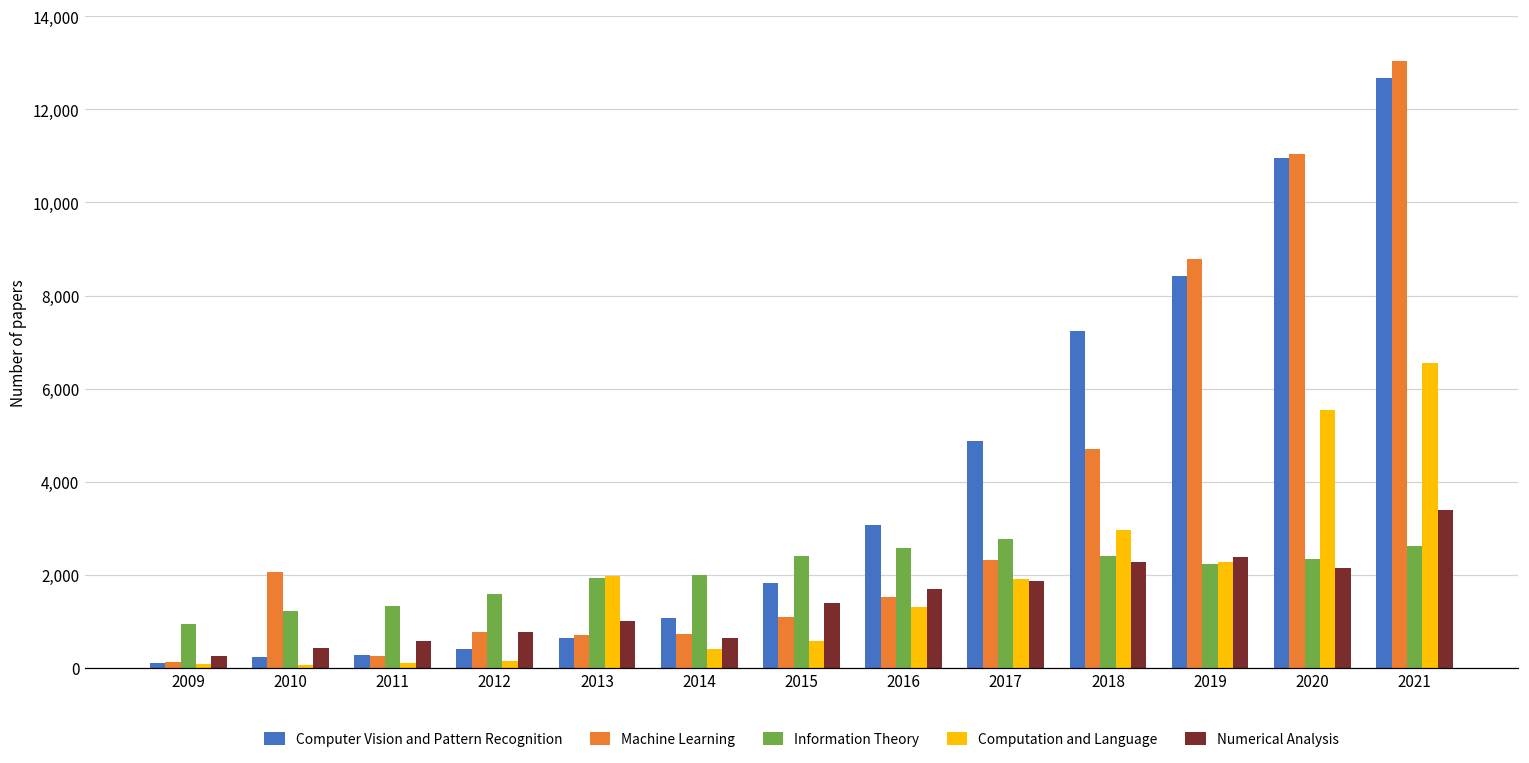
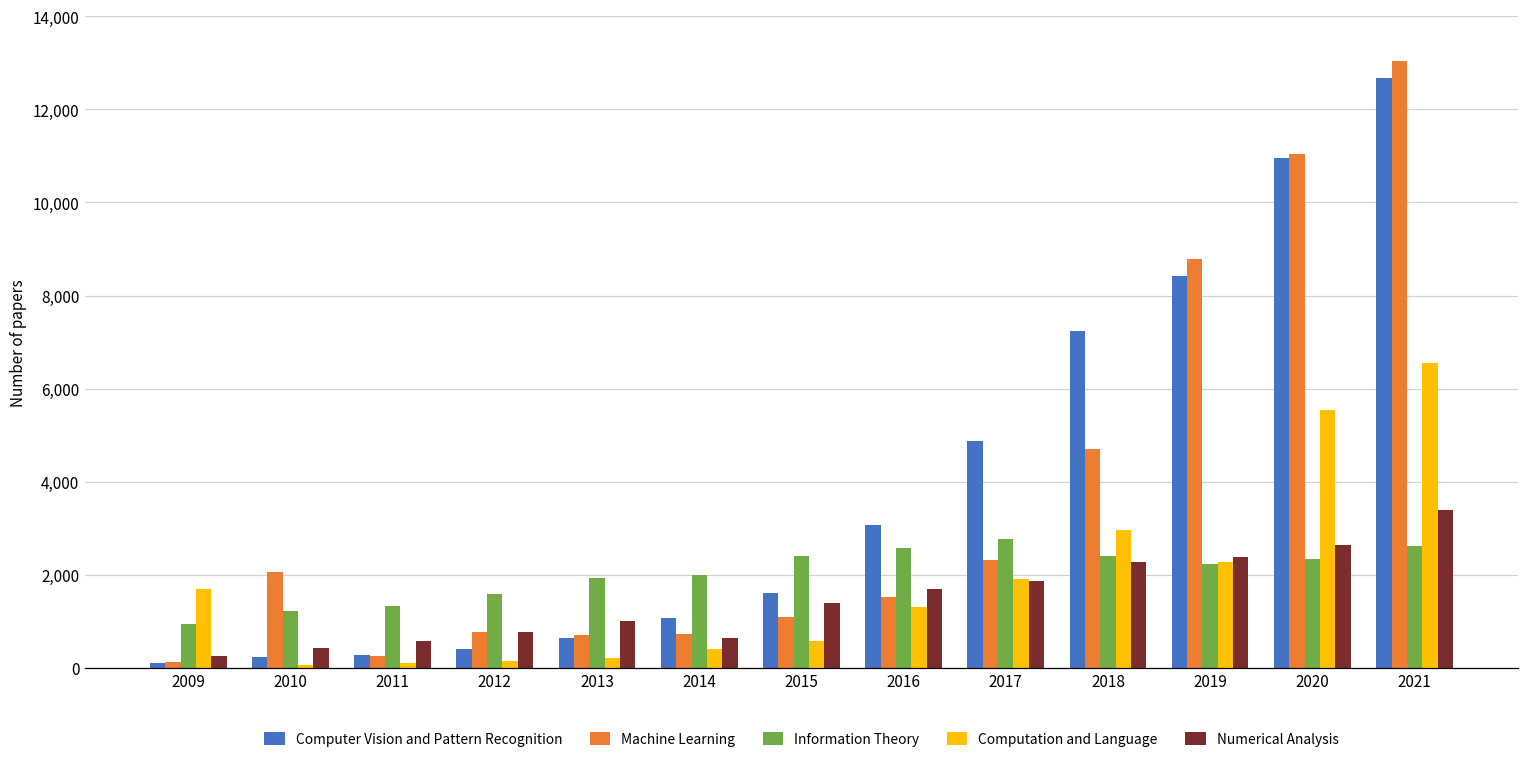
Computation and Language, 2009: 100 -> 1,700
Computation and Language, 2013: 2,000 -> 200
Computer Vision and Pattern Recognition, 2015: 1,800 -> 1,600
Numerical Analysis, 2020: 2,100 -> 2,600
